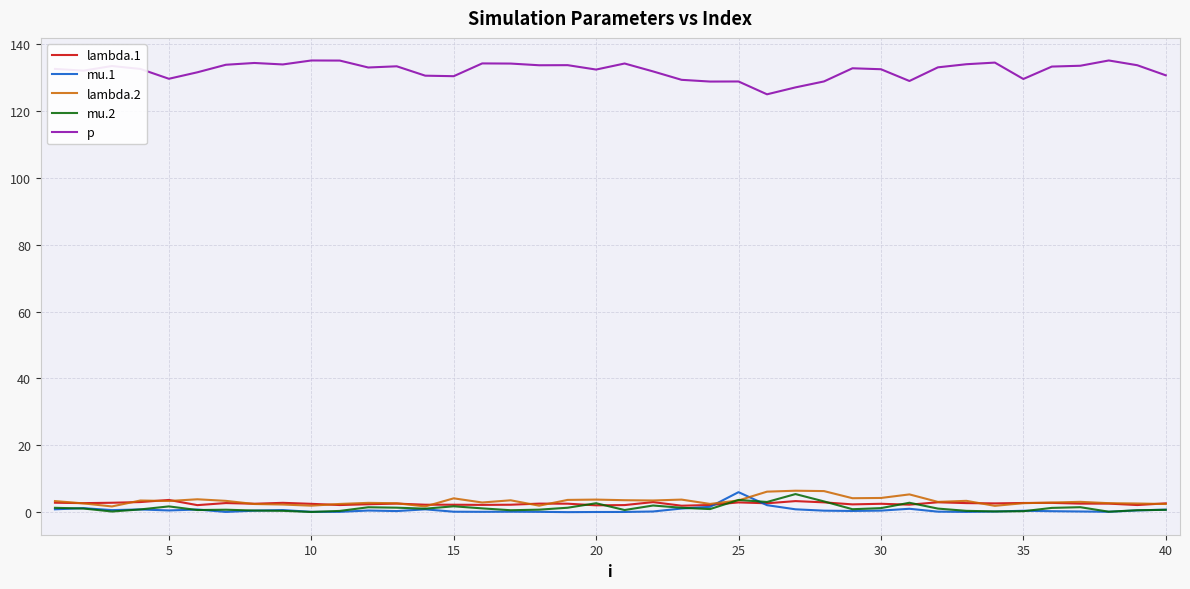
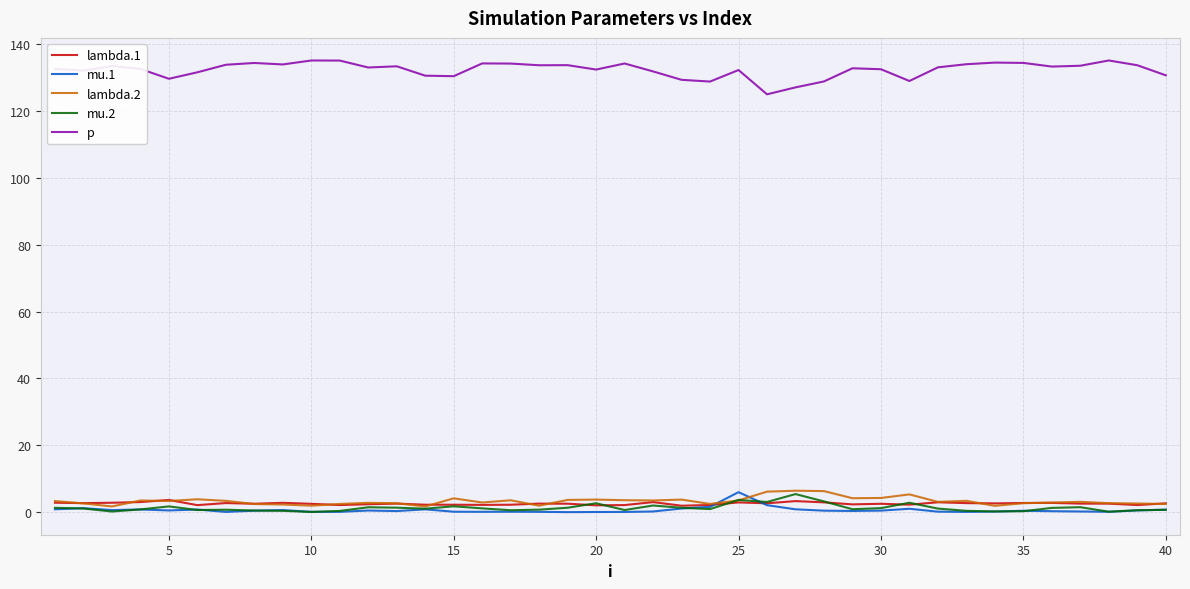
p, 25: 129 -> 132
p, 35: 130 -> 134
